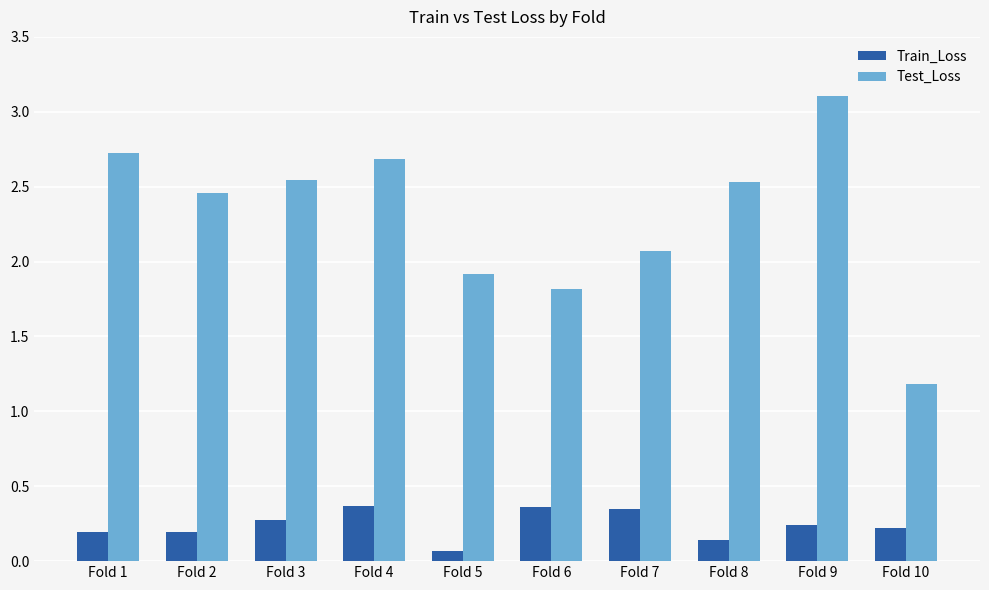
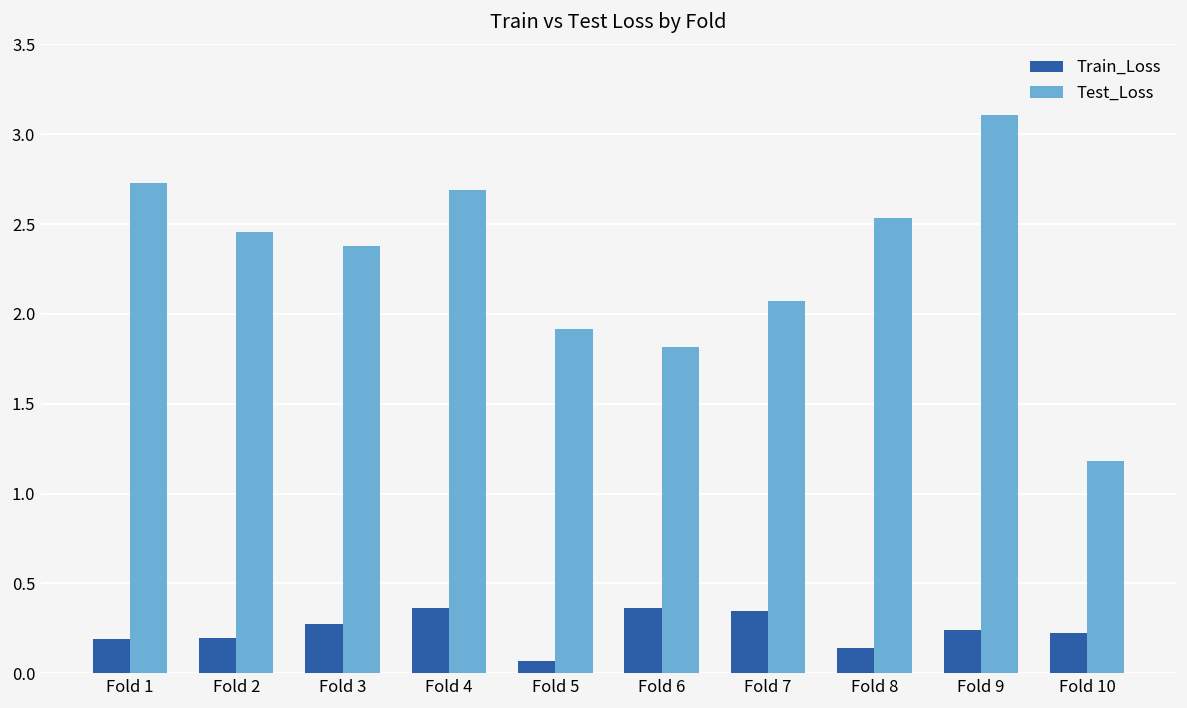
Test_Loss, Fold 3: 2.54 -> 2.38
